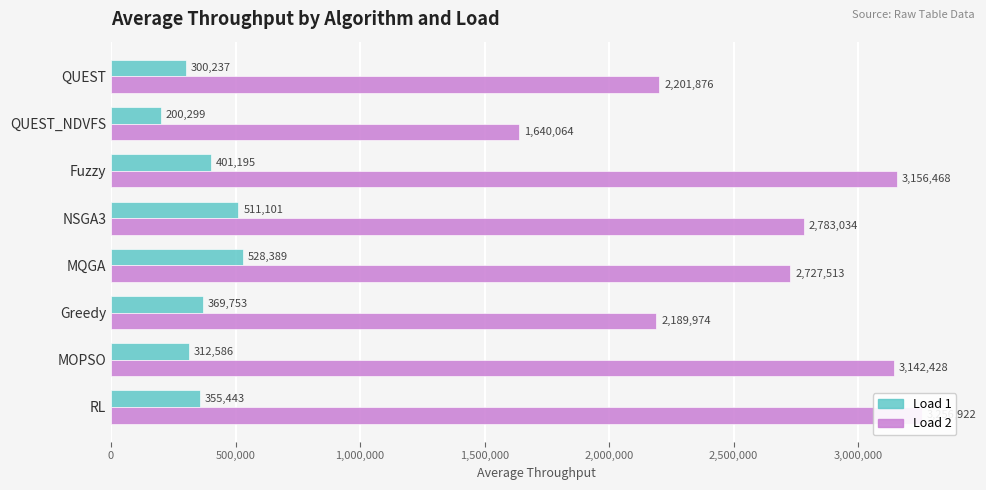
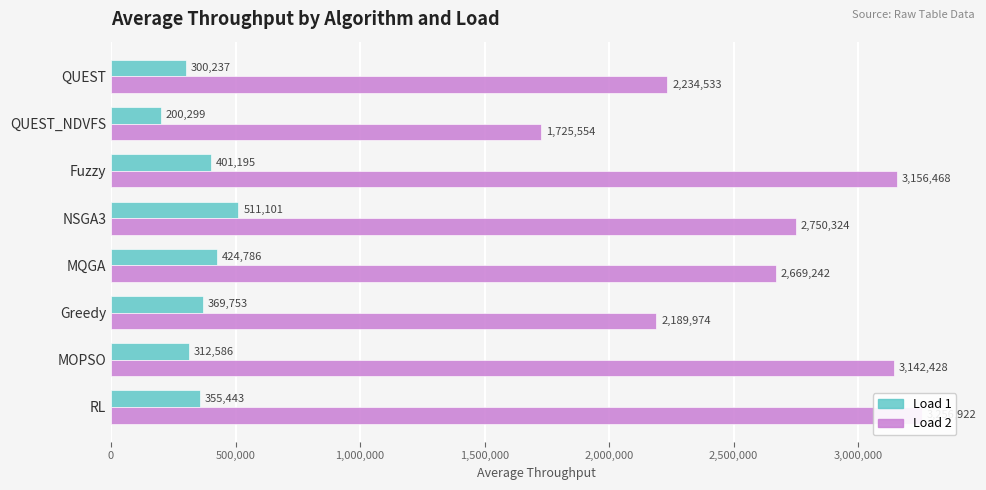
Load 2, QUEST: 2,201,876 -> 2,234,533
Load 2, QUEST_NDVFS: 1,640,064 -> 1,725,554
Load 2, NSGA3: 2,783,034 -> 2,750,324
Load 1, MQGA: 528,389 -> 424,786
Load 2, MQGA: 2,727,513 -> 2,669,242
